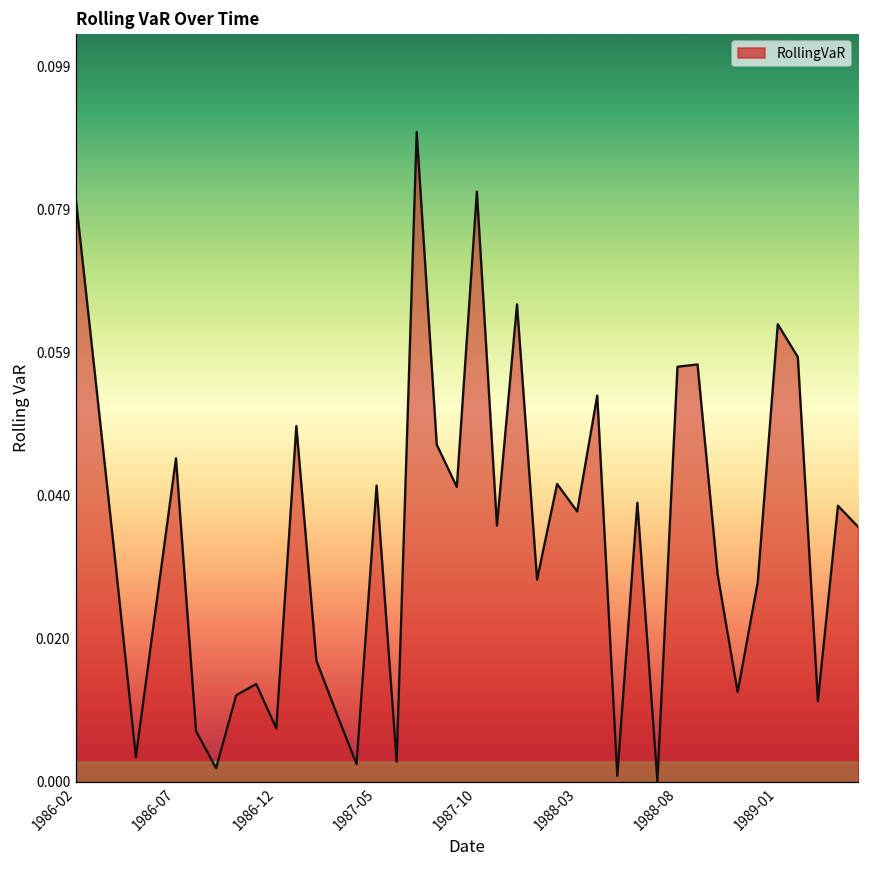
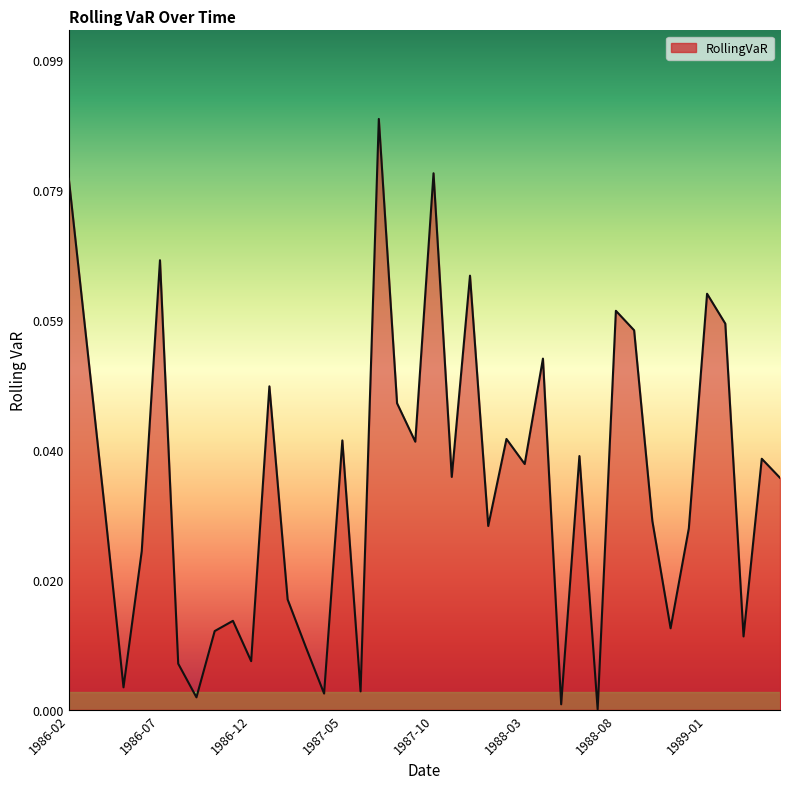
1986-07: 0.045 -> 0.069
1988-08: 0.058 -> 0.061
